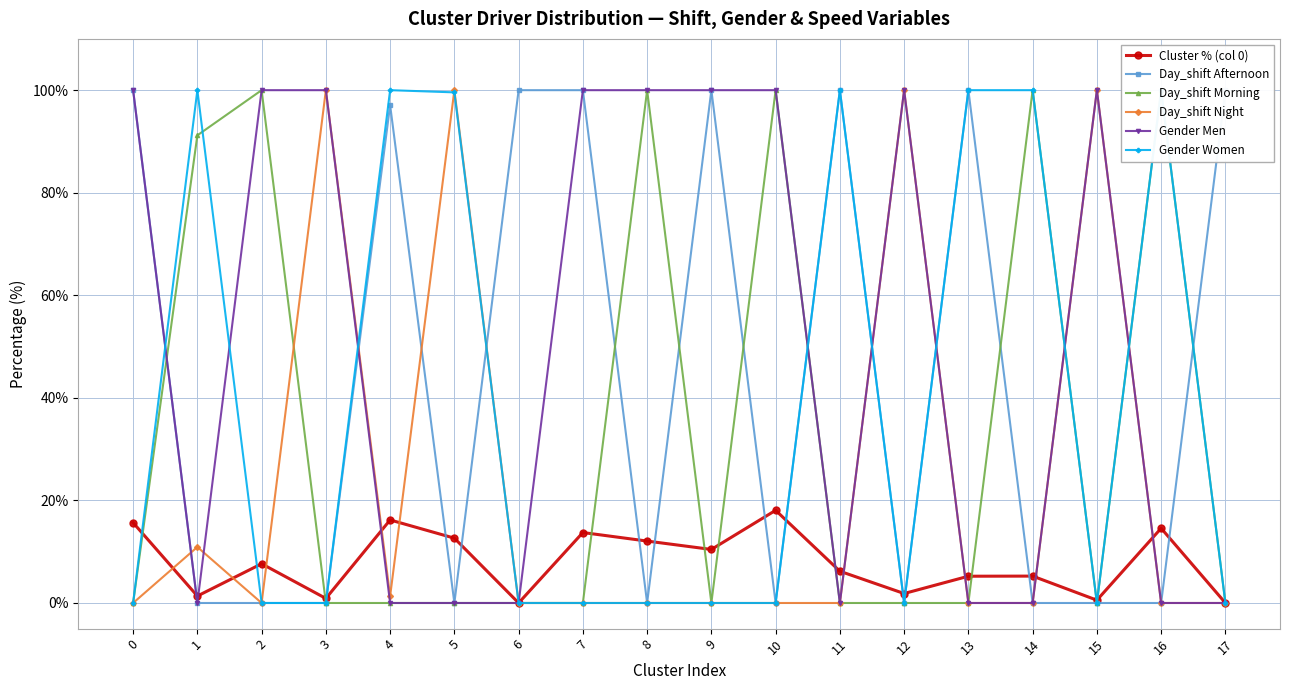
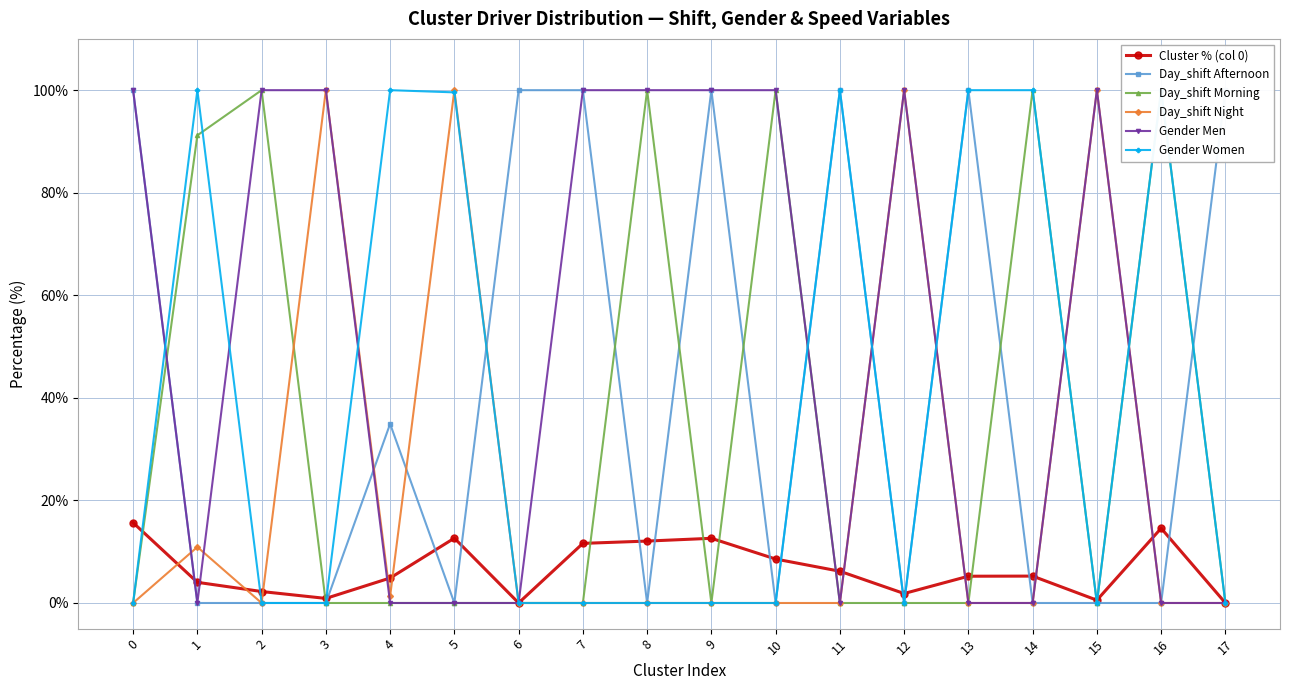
Cluster % (col 0), 1: 1% -> 4%
Cluster % (col 0), 2: 8% -> 2%
Cluster % (col 0), 4: 16% -> 5%
Day_shift Afternoon, 4: 97% -> 35%
Cluster % (col 0), 7: 14% -> 12%
Cluster % (col 0), 9: 10% -> 13%
Cluster % (col 0), 10: 18% -> 9%
